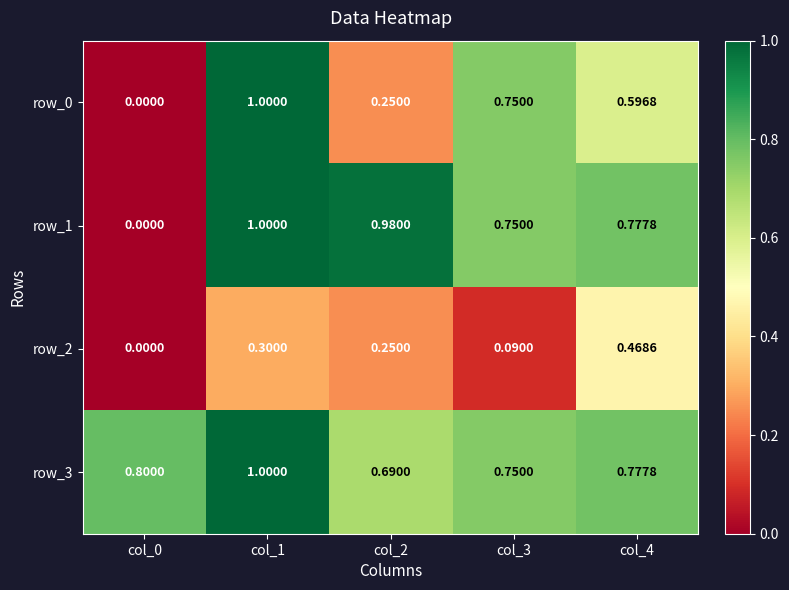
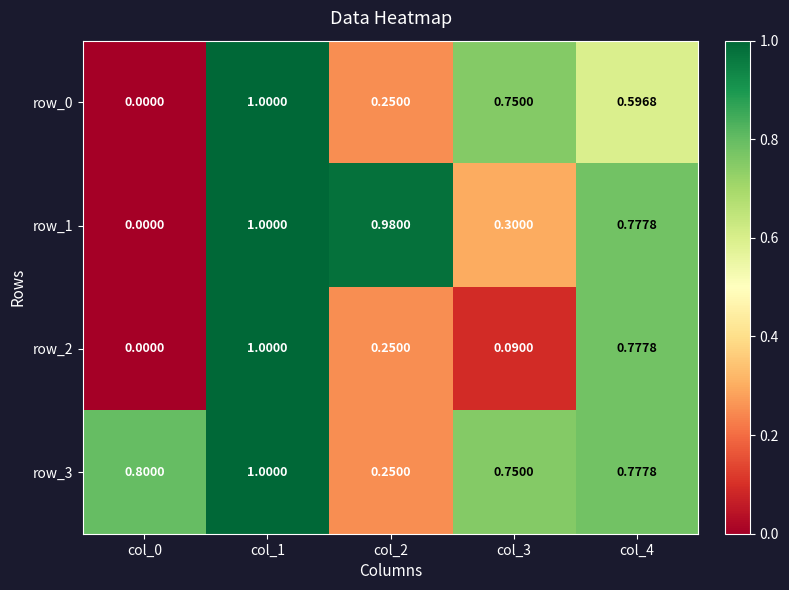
row_1, col_3: 0.7500 -> 0.3000
row_2, col_1: 0.3000 -> 1.0000
row_2, col_4: 0.4686 -> 0.7778
row_3, col_2: 0.6900 -> 0.2500
